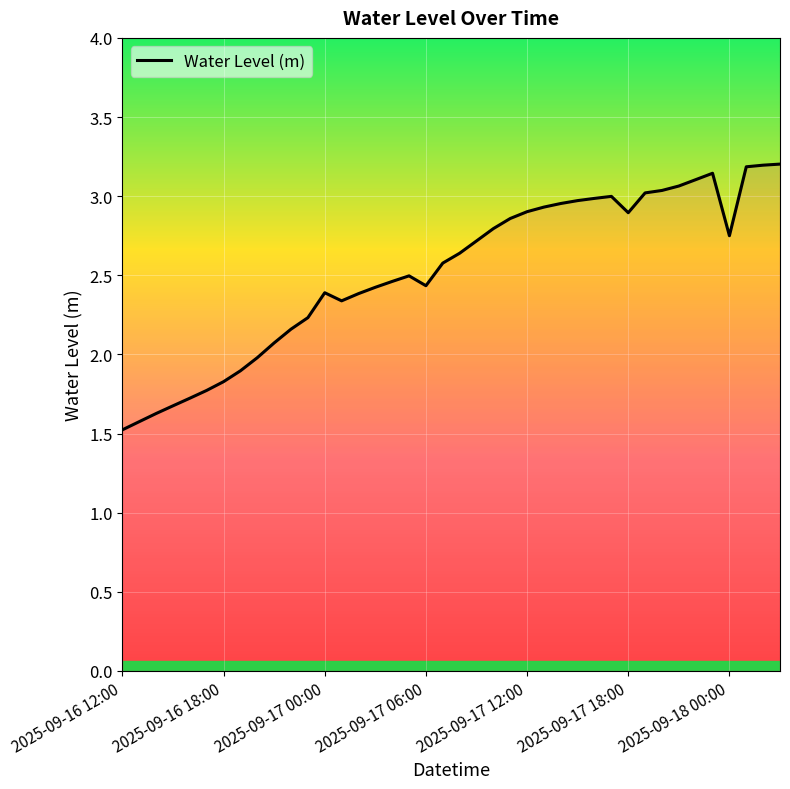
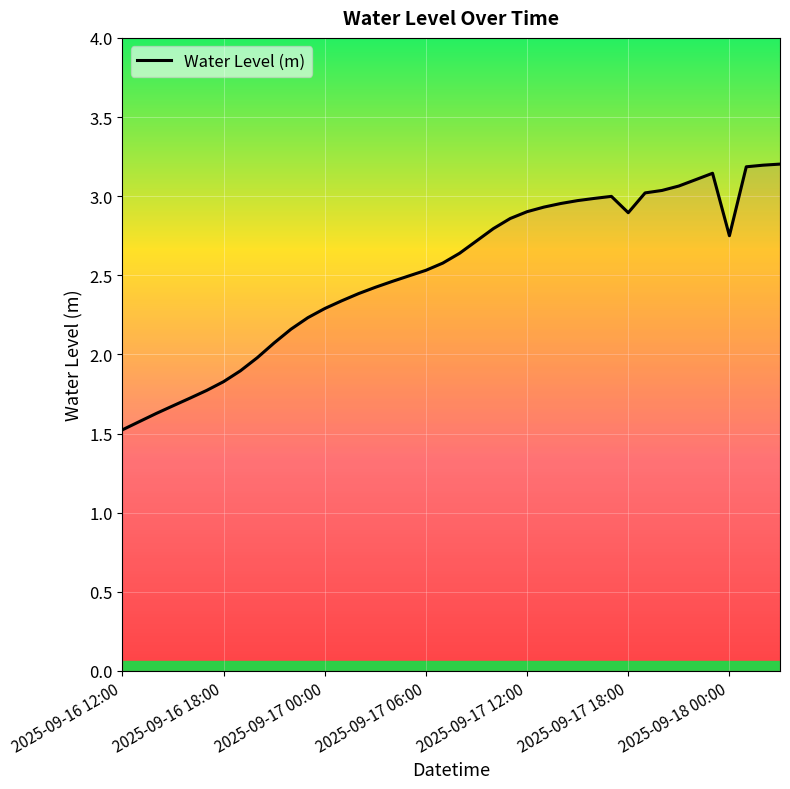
2025-09-17 00:00: 2.39 -> 2.29
2025-09-17 06:00: 2.43 -> 2.53
